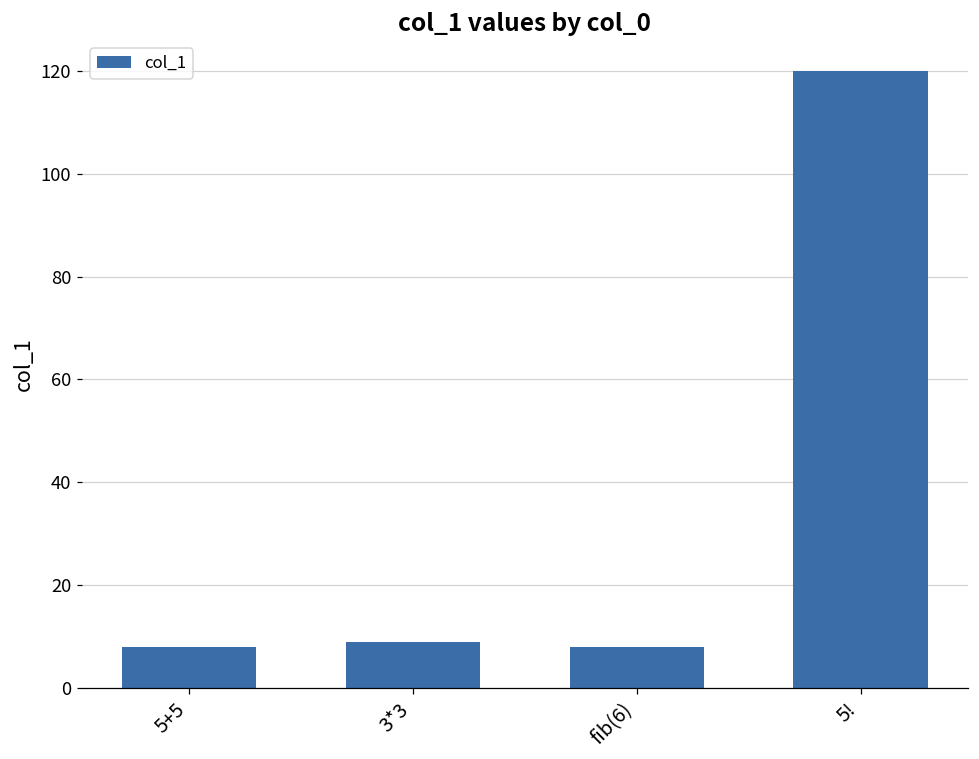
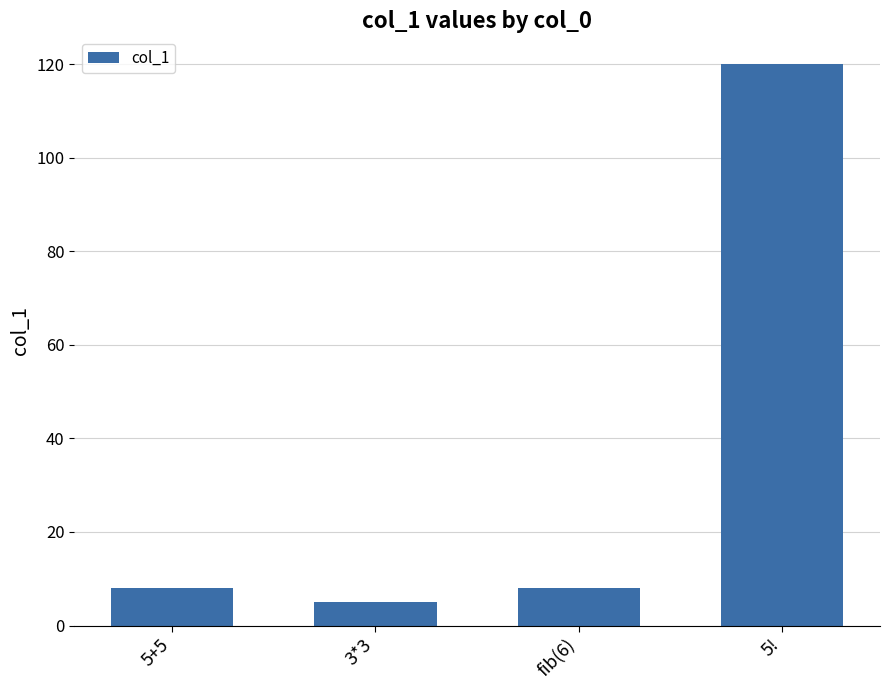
3*3: 9 -> 5
